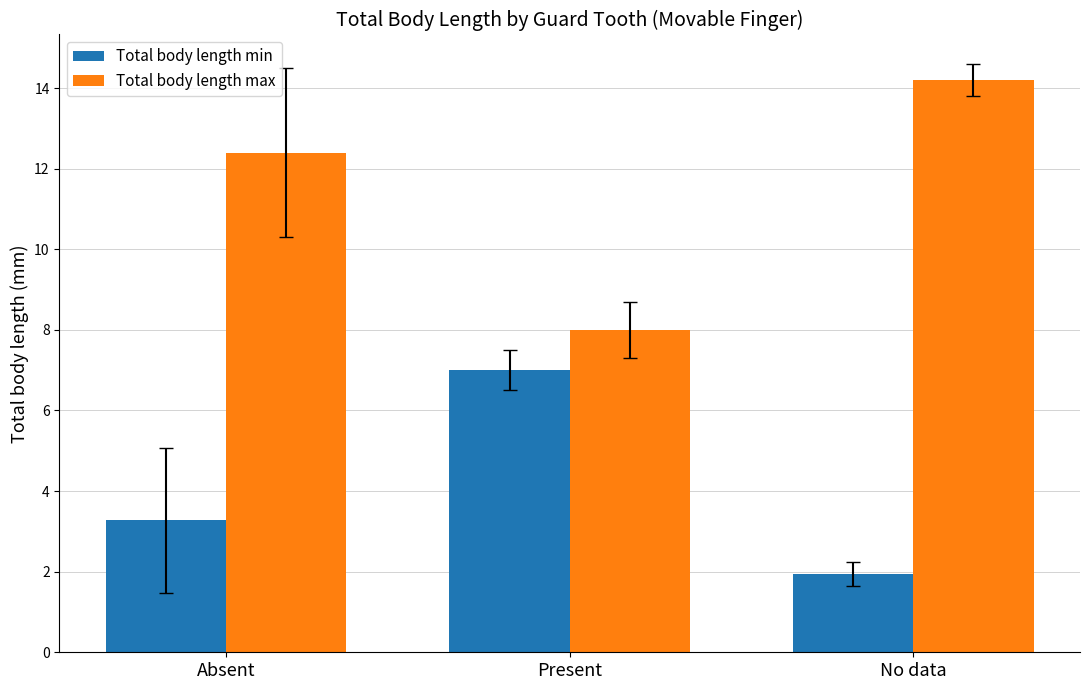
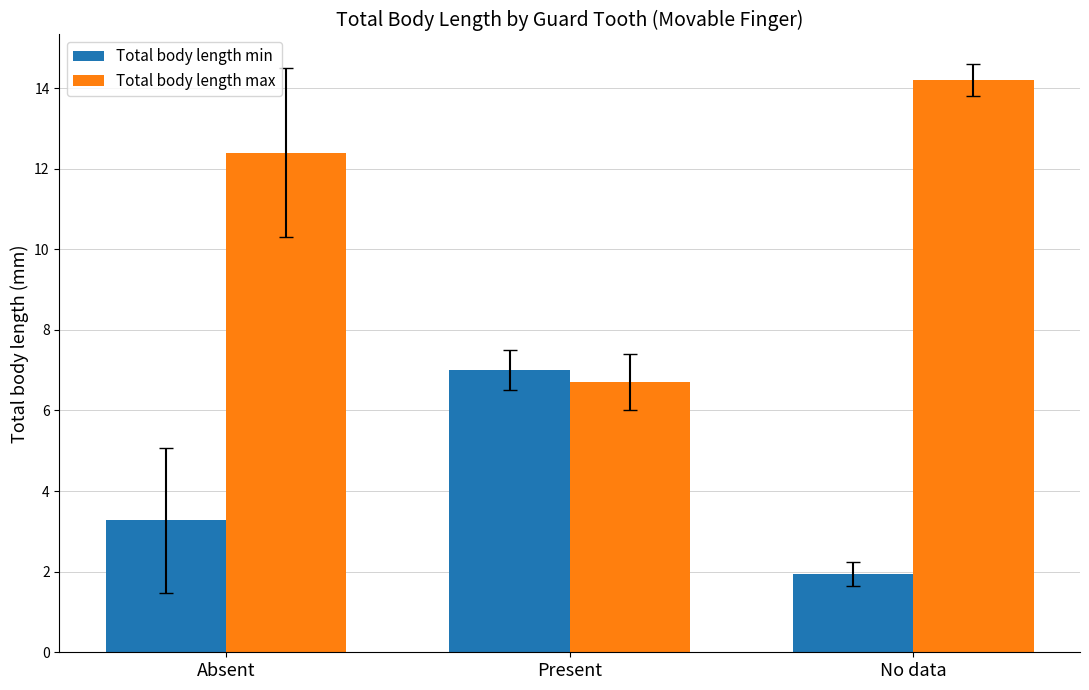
Total body length max, Present: 8.0 -> 6.7
